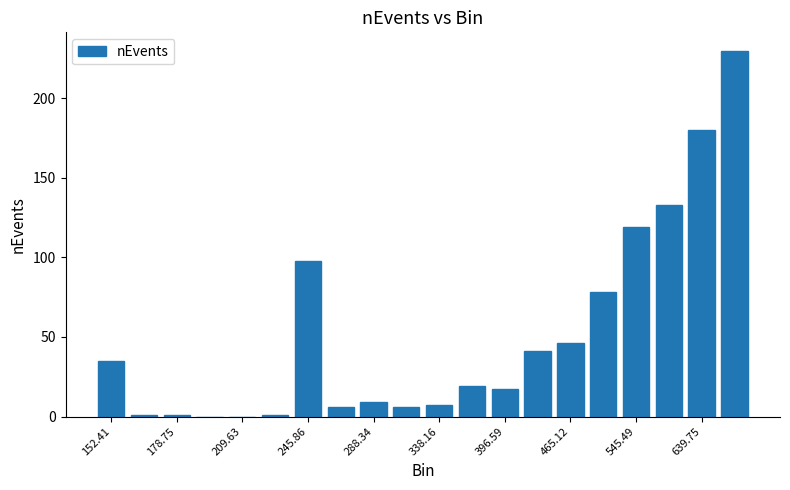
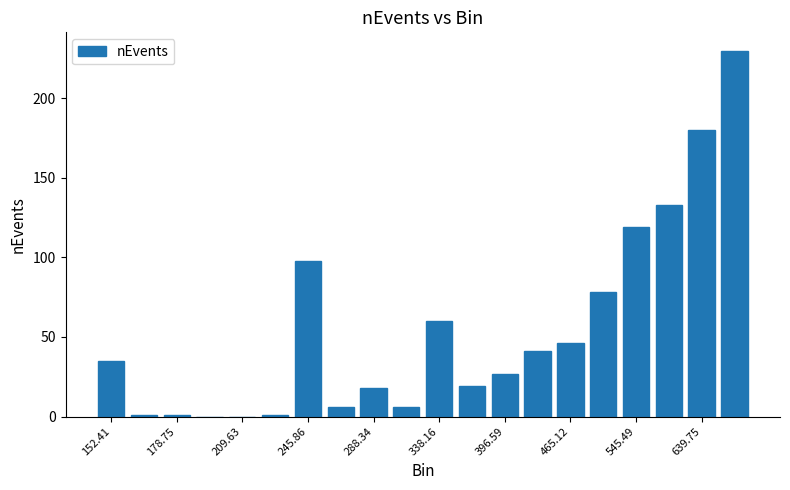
288.34: 9 -> 18
338.16: 7 -> 60
396.59: 17 -> 27
